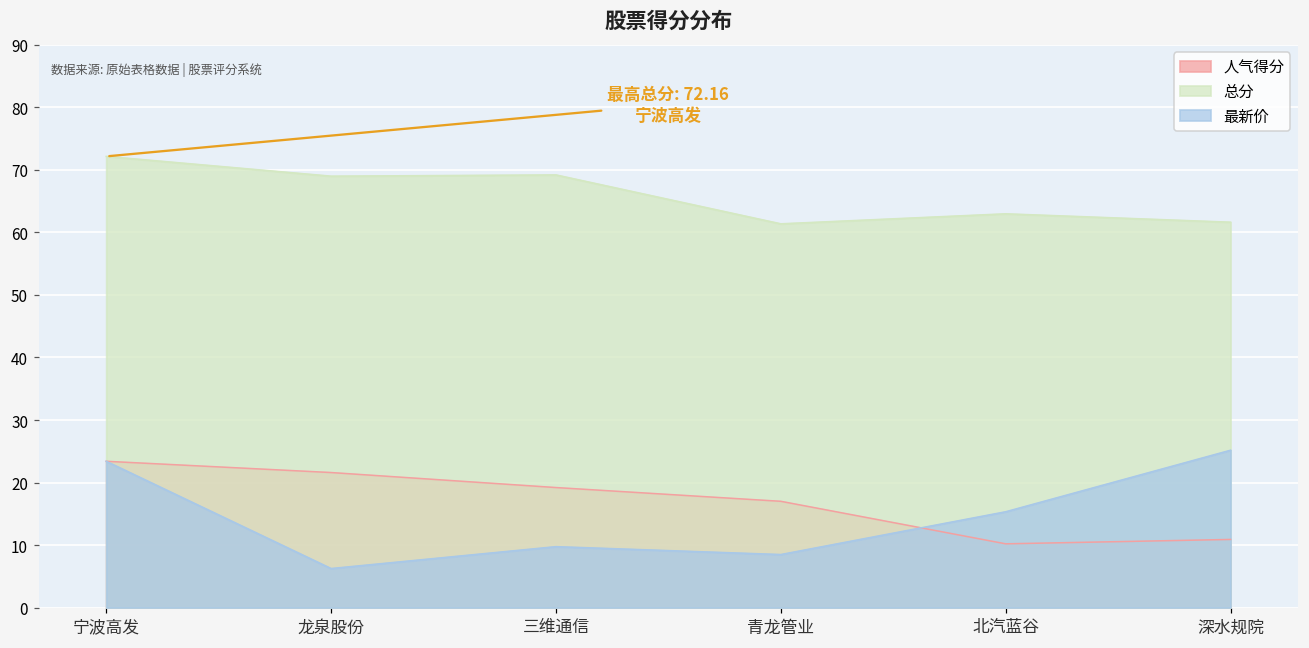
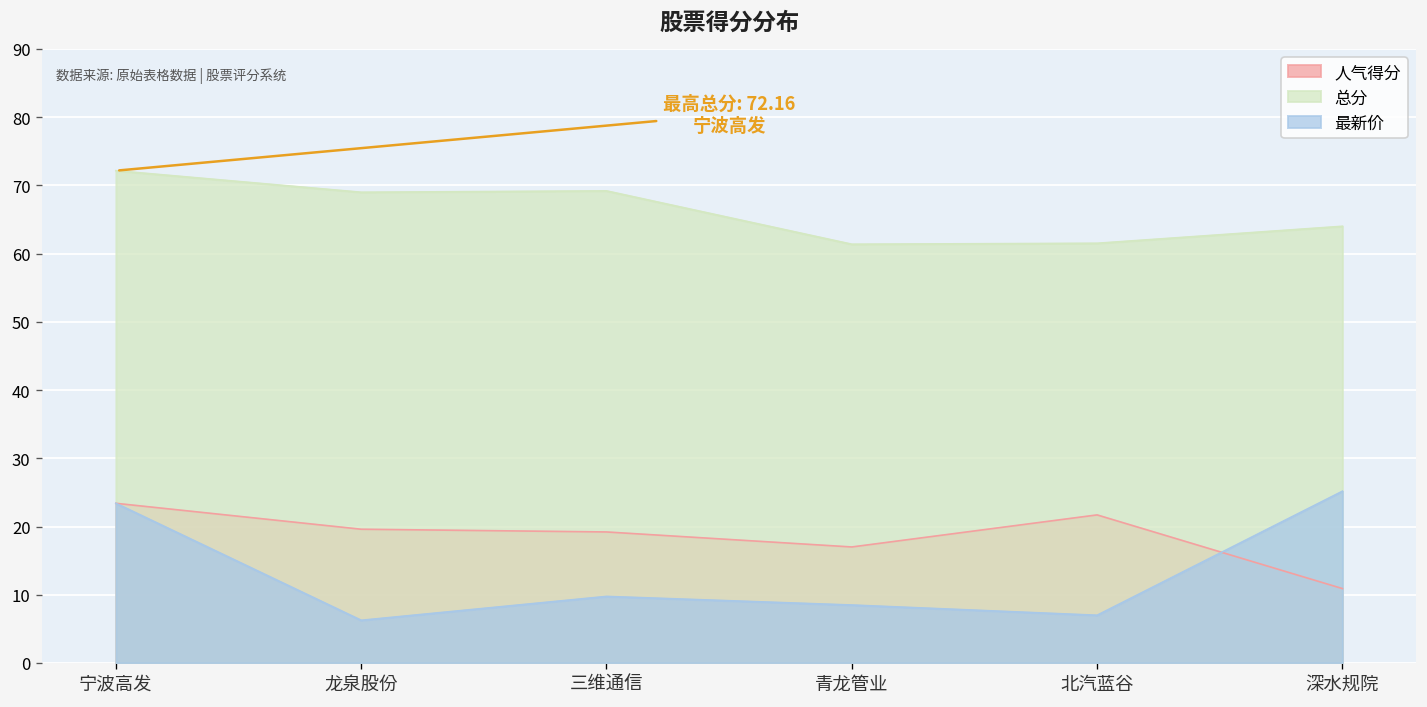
人气得分, 龙泉股份: 22 -> 20
人气得分, 北汽蓝谷: 10 -> 22
总分, 北汽蓝谷: 63 -> 62
最新价, 北汽蓝谷: 15 -> 7
总分, 深水规院: 62 -> 64
